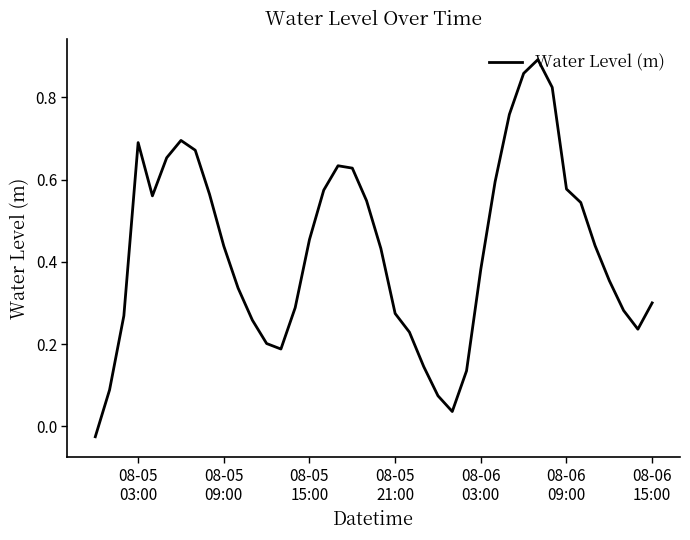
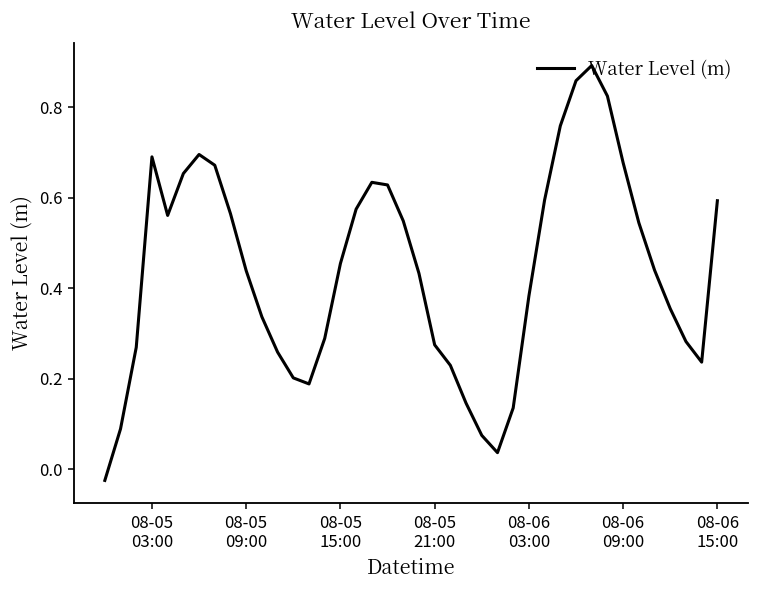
08-06 09:00: 0.58 -> 0.68
08-06 15:00: 0.30 -> 0.59
